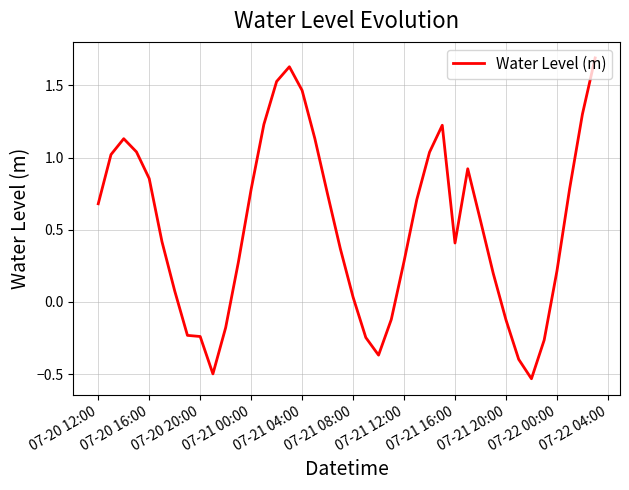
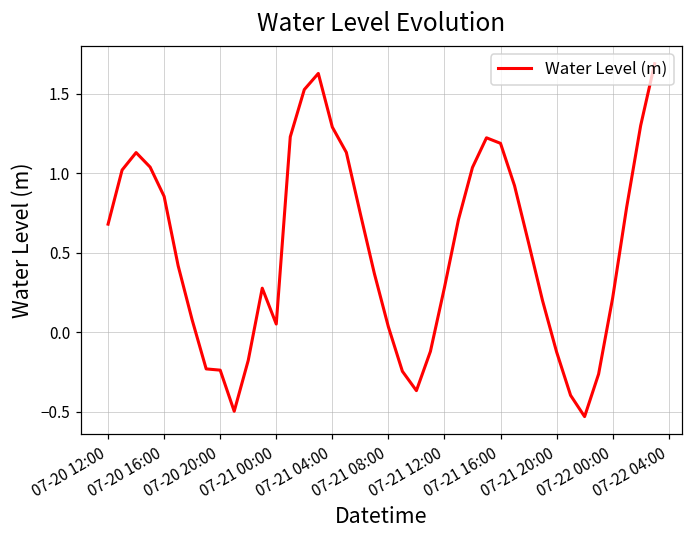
07-21 00:00: 0.78 -> 0.05
07-21 04:00: 1.47 -> 1.29
07-21 16:00: 0.41 -> 1.19
